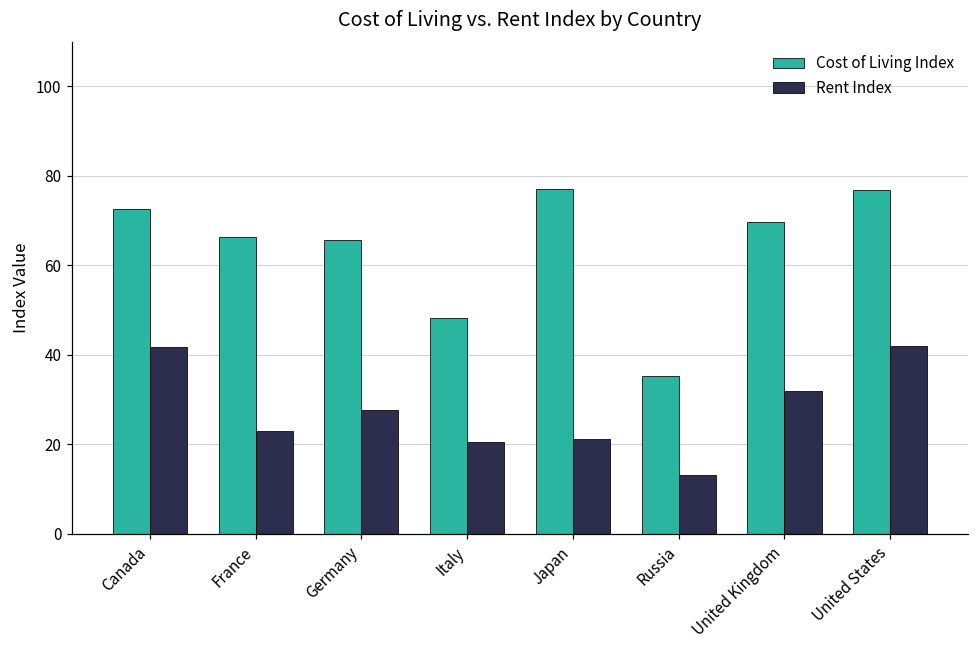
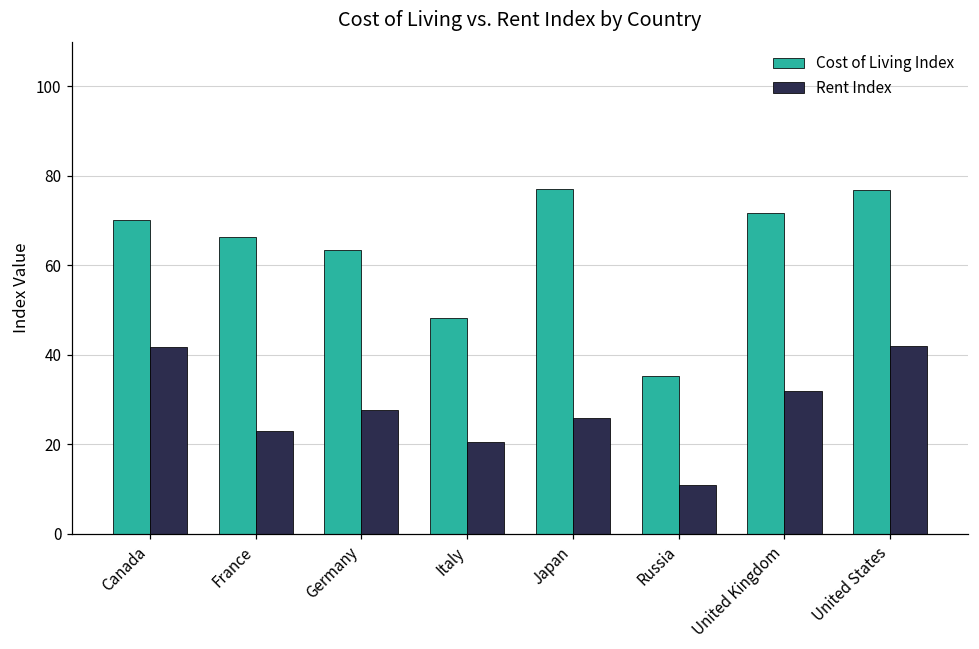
Cost of Living Index, Canada: 73 -> 70
Cost of Living Index, Germany: 66 -> 63
Rent Index, Japan: 21 -> 26
Rent Index, Russia: 13 -> 11
Cost of Living Index, United Kingdom: 70 -> 72
